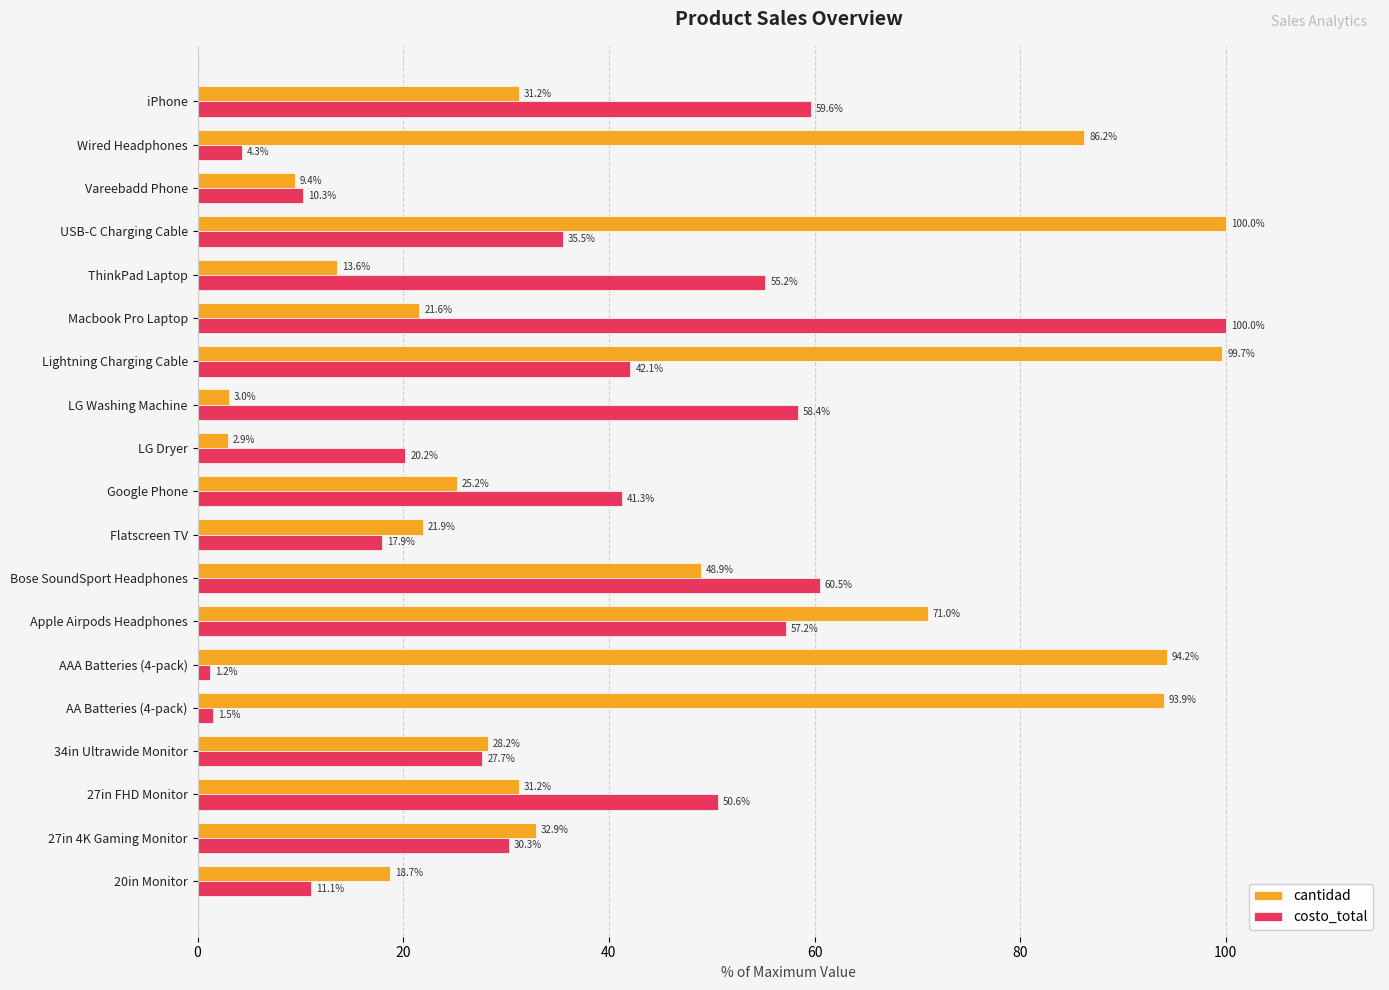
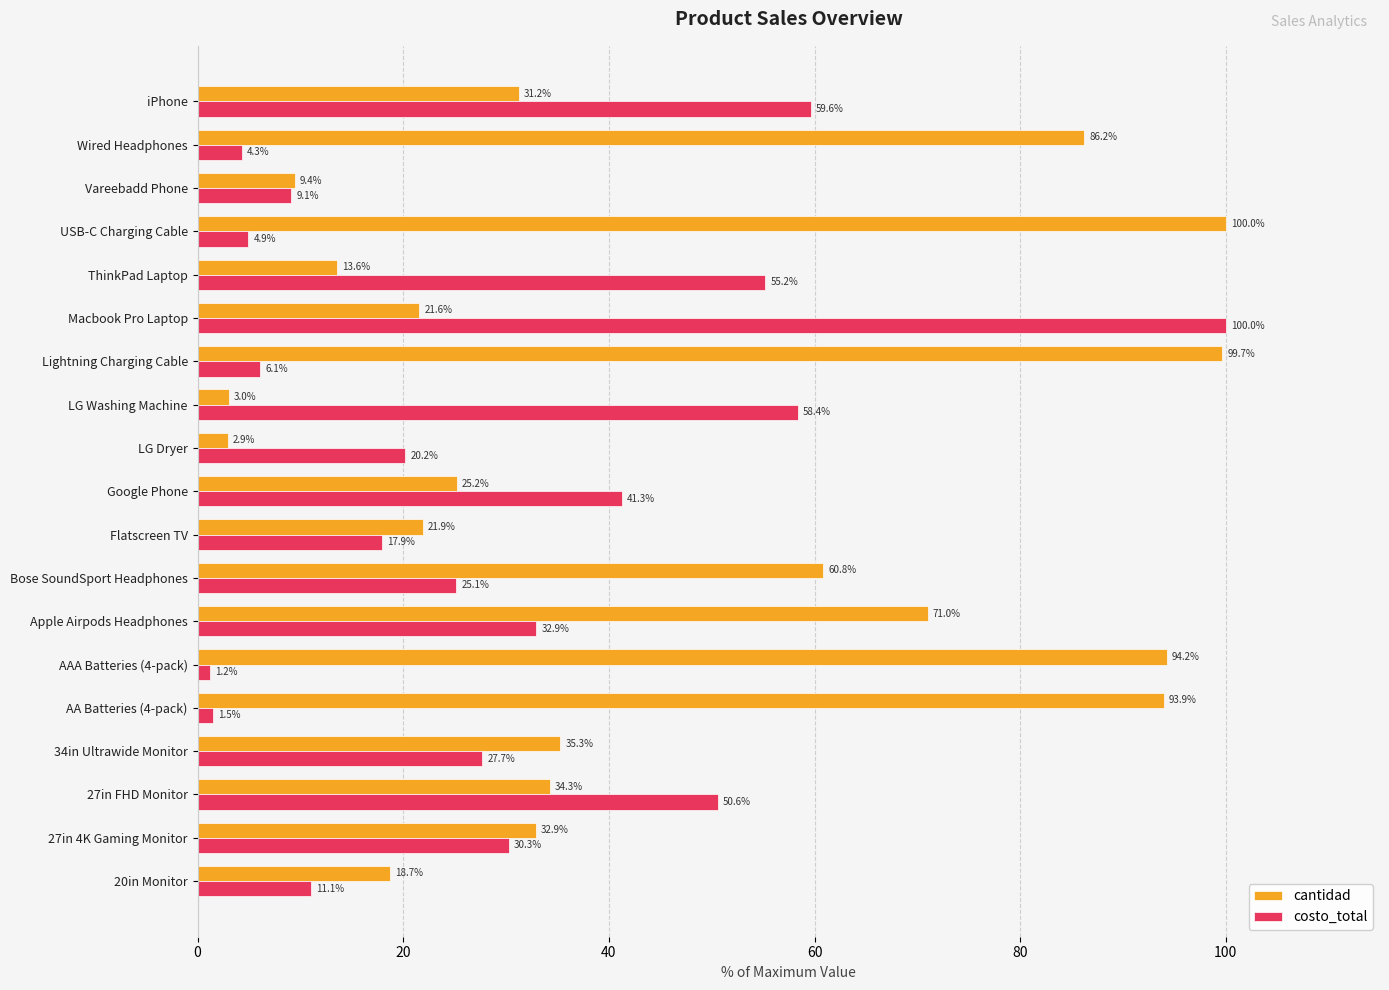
costo_total, Vareebadd Phone: 10.3% -> 9.1%
costo_total, USB-C Charging Cable: 35.5% -> 4.9%
costo_total, Lightning Charging Cable: 42.1% -> 6.1%
cantidad, Bose SoundSport Headphones: 48.9% -> 60.8%
costo_total, Bose SoundSport Headphones: 60.5% -> 25.1%
costo_total, Apple Airpods Headphones: 57.2% -> 32.9%
cantidad, 34in Ultrawide Monitor: 28.2% -> 35.3%
cantidad, 27in FHD Monitor: 31.2% -> 34.3%
